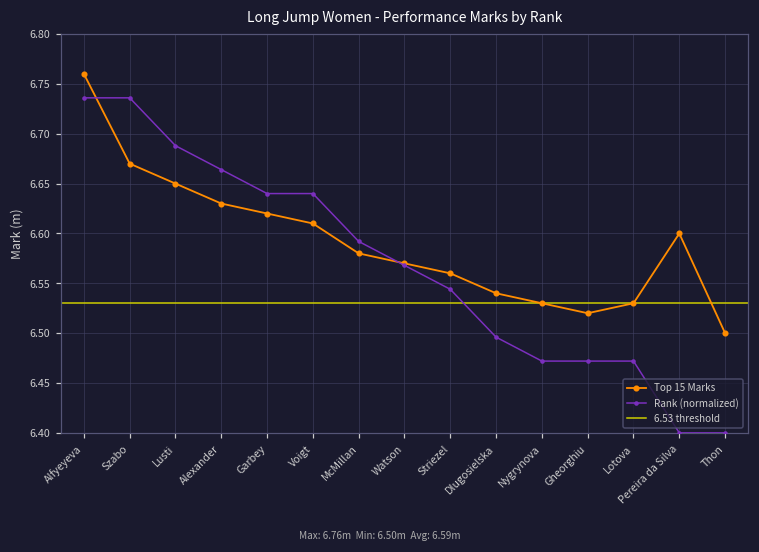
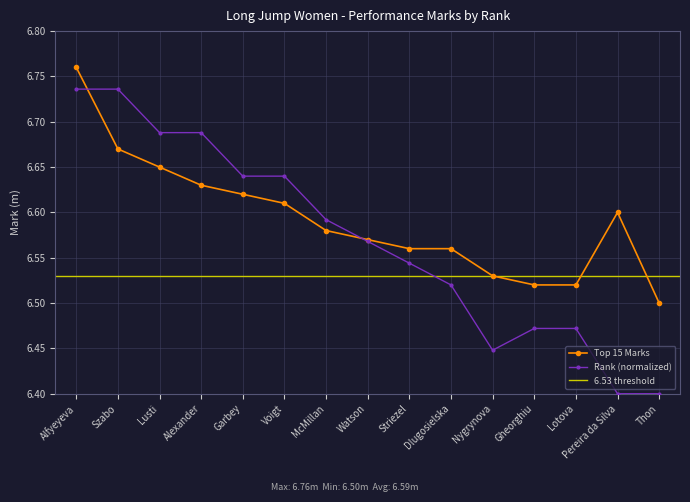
Rank (normalized), Alexander: 6.66 -> 6.69
Top 15 Marks, Dlugosielska: 6.54 -> 6.56
Rank (normalized), Dlugosielska: 6.50 -> 6.52
Rank (normalized), Nygrynova: 6.47 -> 6.45
Top 15 Marks, Lotova: 6.53 -> 6.52
